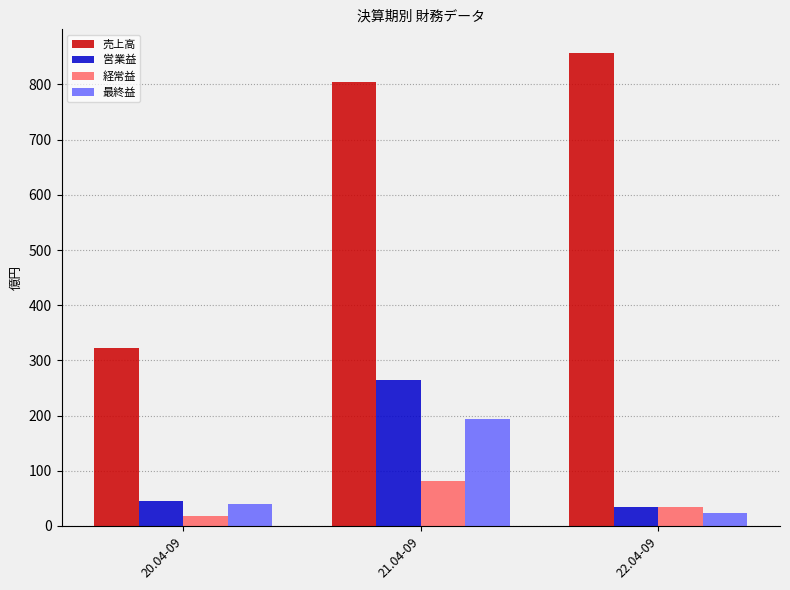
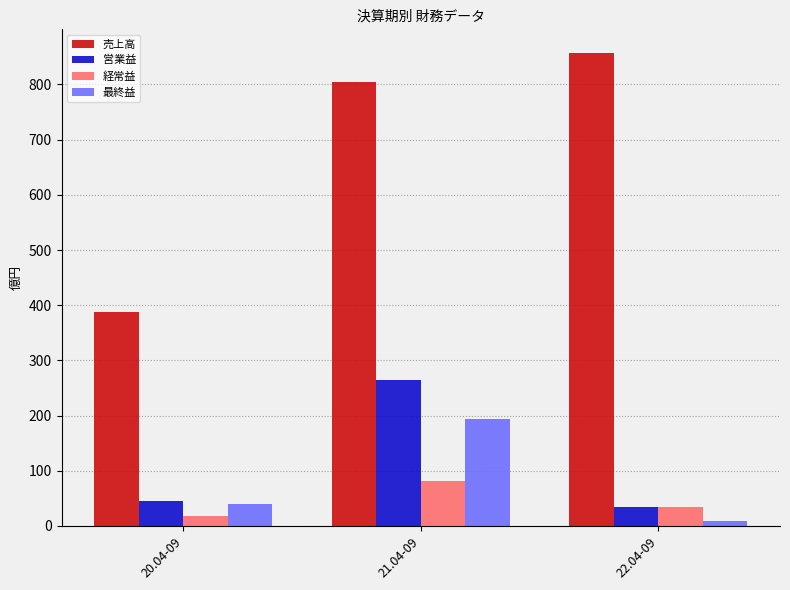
売上高, 20.04-09: 320 -> 390
最終益, 22.04-09: 20 -> 10
